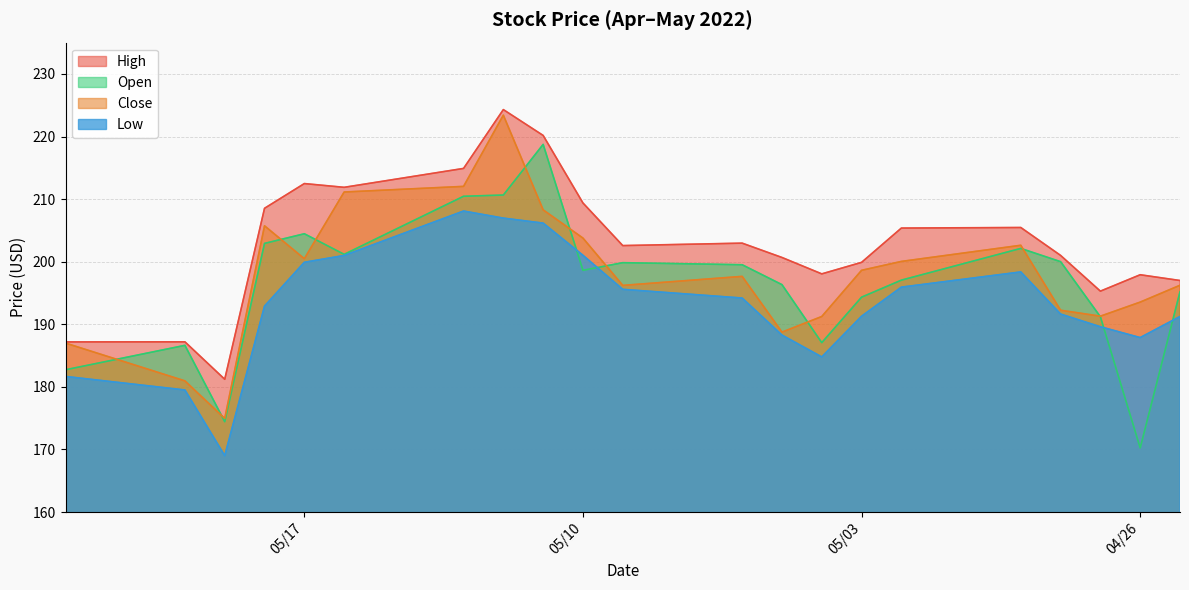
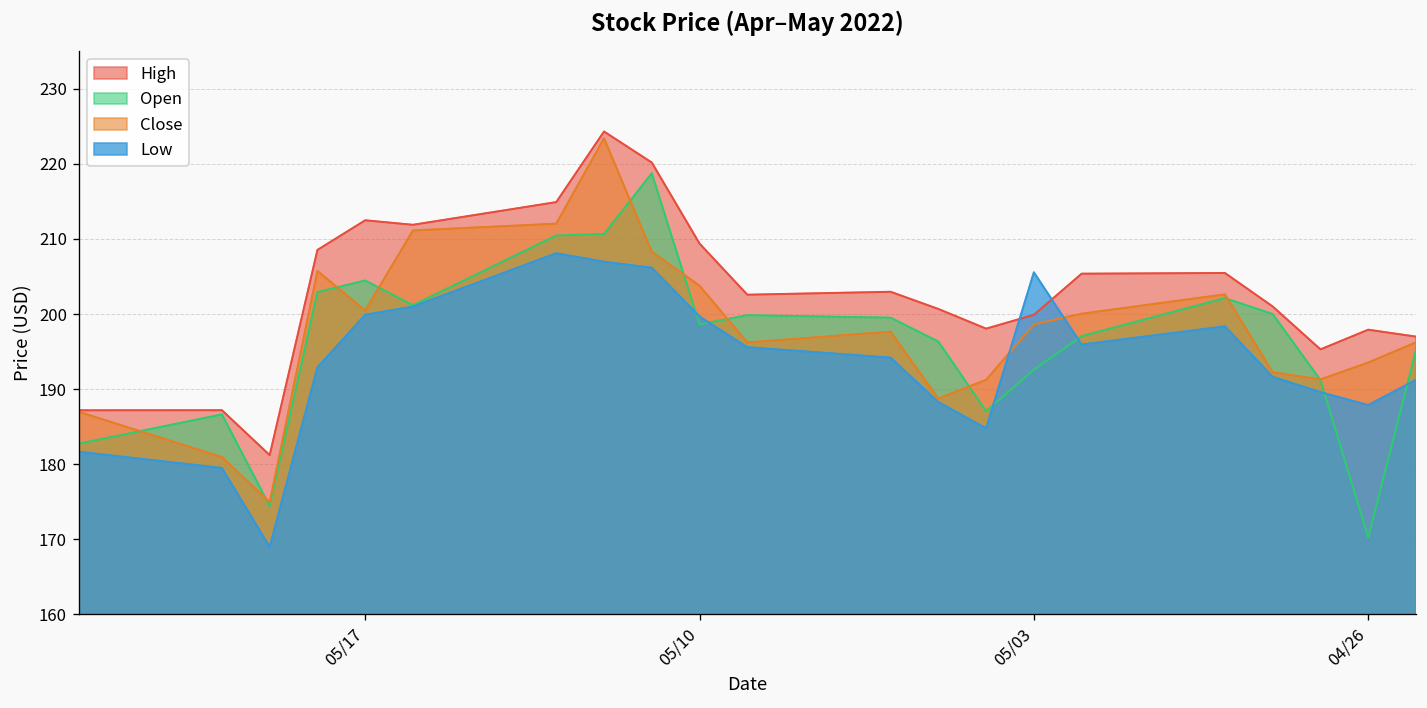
Low, 05/10: 201 -> 200
Open, 05/03: 194 -> 193
Low, 05/03: 191 -> 206
